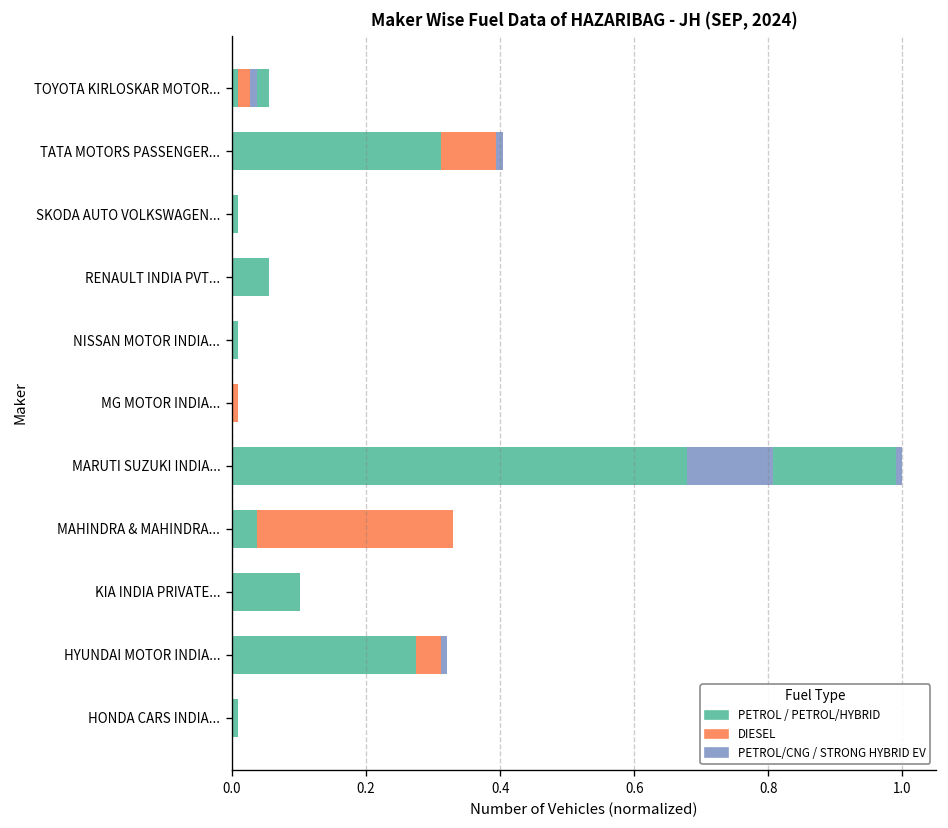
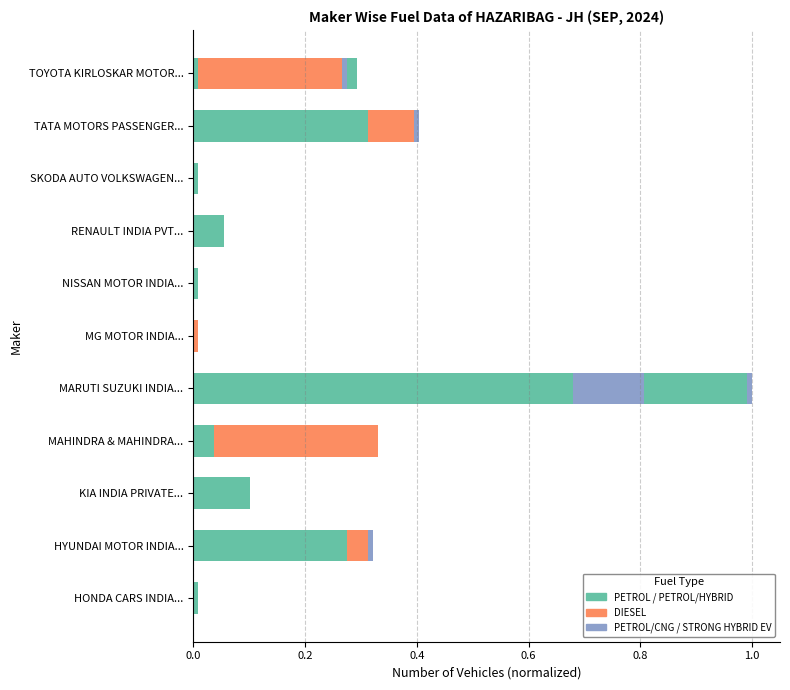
DIESEL, TOYOTA KIRLOSKAR MOTOR...: 0.02 -> 0.26
